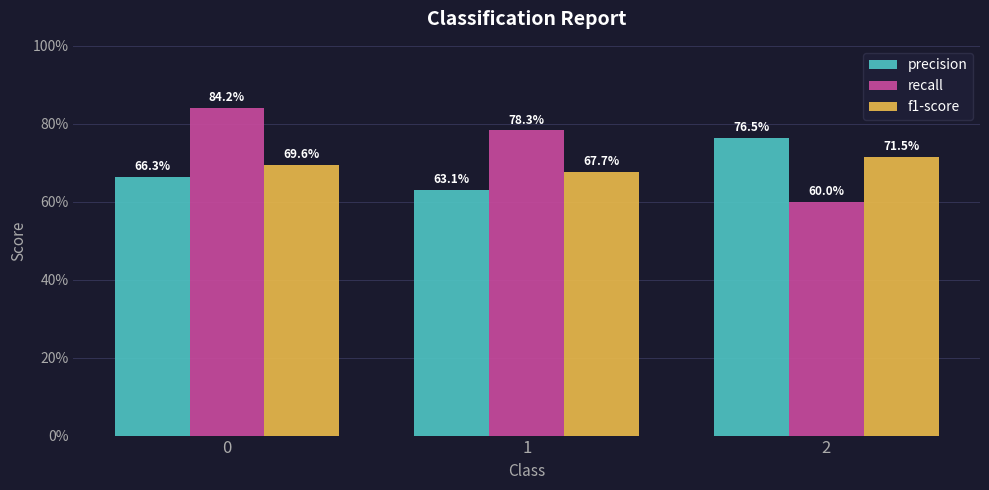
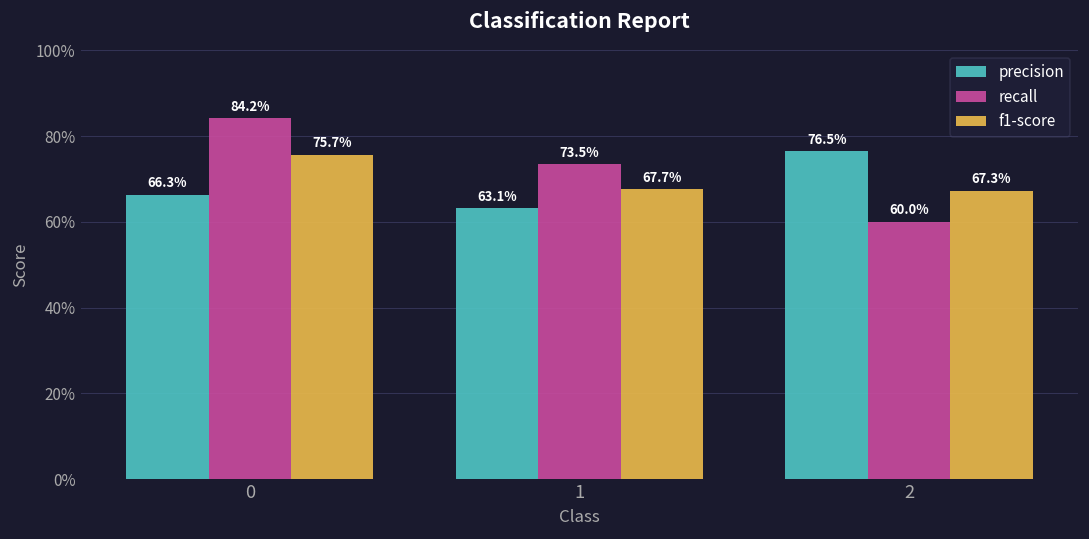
f1-score, 0: 69.6% -> 75.7%
recall, 1: 78.3% -> 73.5%
f1-score, 2: 71.5% -> 67.3%
